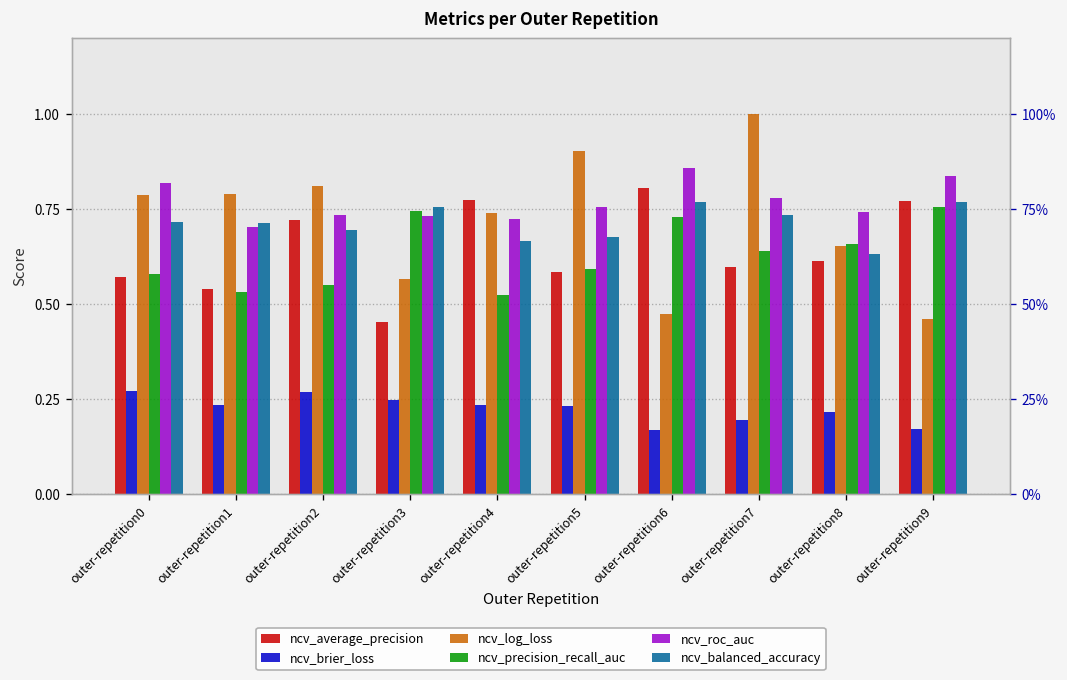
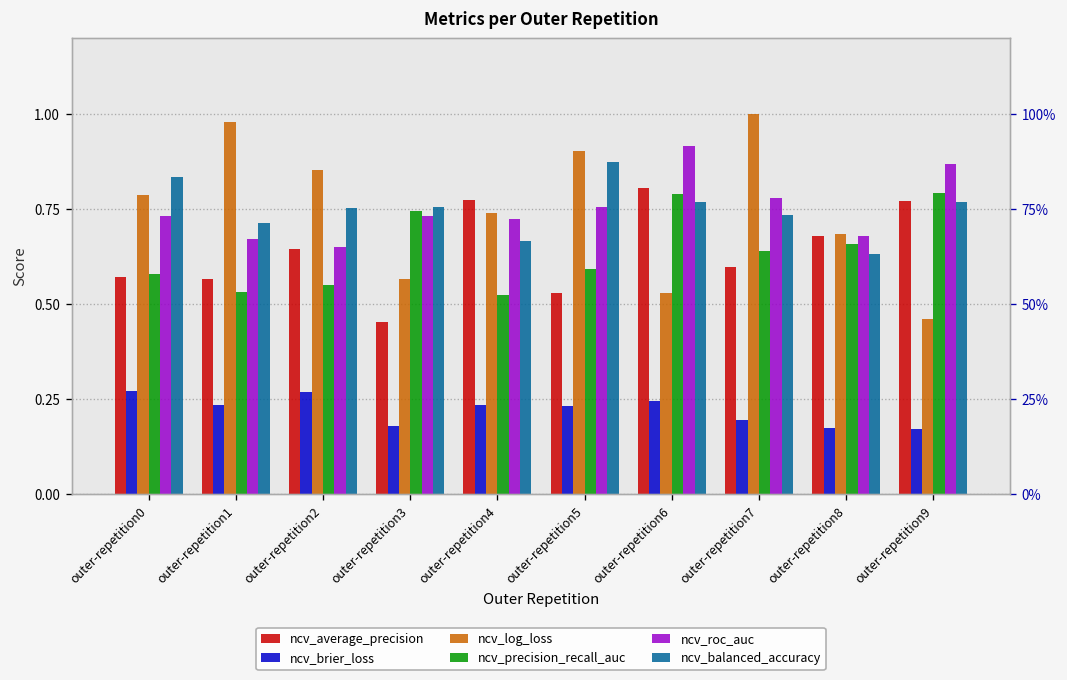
ncv_roc_auc, outer-repetition0: 0.82 -> 0.73
ncv_balanced_accuracy, outer-repetition0: 0.72 -> 0.83
ncv_average_precision, outer-repetition1: 0.54 -> 0.57
ncv_log_loss, outer-repetition1: 0.79 -> 0.98
ncv_roc_auc, outer-repetition1: 0.70 -> 0.67
ncv_average_precision, outer-repetition2: 0.72 -> 0.65
ncv_log_loss, outer-repetition2: 0.81 -> 0.85
ncv_roc_auc, outer-repetition2: 0.73 -> 0.65
ncv_balanced_accuracy, outer-repetition2: 0.69 -> 0.75
ncv_brier_loss, outer-repetition3: 0.25 -> 0.18
ncv_average_precision, outer-repetition5: 0.58 -> 0.53
ncv_balanced_accuracy, outer-repetition5: 0.68 -> 0.87
ncv_brier_loss, outer-repetition6: 0.17 -> 0.24
ncv_log_loss, outer-repetition6: 0.47 -> 0.53
ncv_precision_recall_auc, outer-repetition6: 0.73 -> 0.79
ncv_roc_auc, outer-repetition6: 0.86 -> 0.92
ncv_average_precision, outer-repetition8: 0.61 -> 0.68
ncv_brier_loss, outer-repetition8: 0.22 -> 0.17
ncv_log_loss, outer-repetition8: 0.65 -> 0.68
ncv_roc_auc, outer-repetition8: 0.74 -> 0.68
ncv_precision_recall_auc, outer-repetition9: 0.76 -> 0.79
ncv_roc_auc, outer-repetition9: 0.84 -> 0.87
